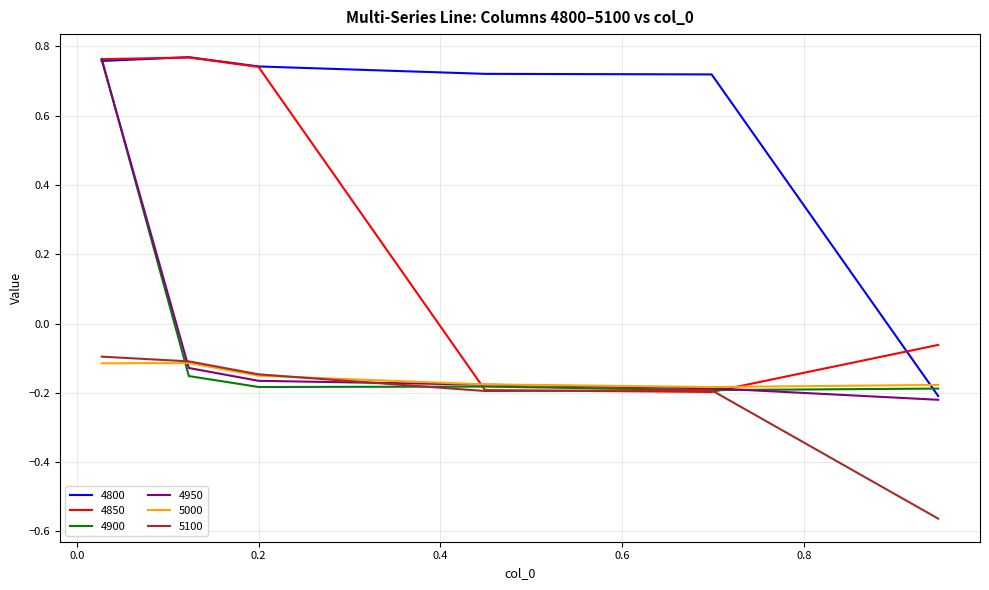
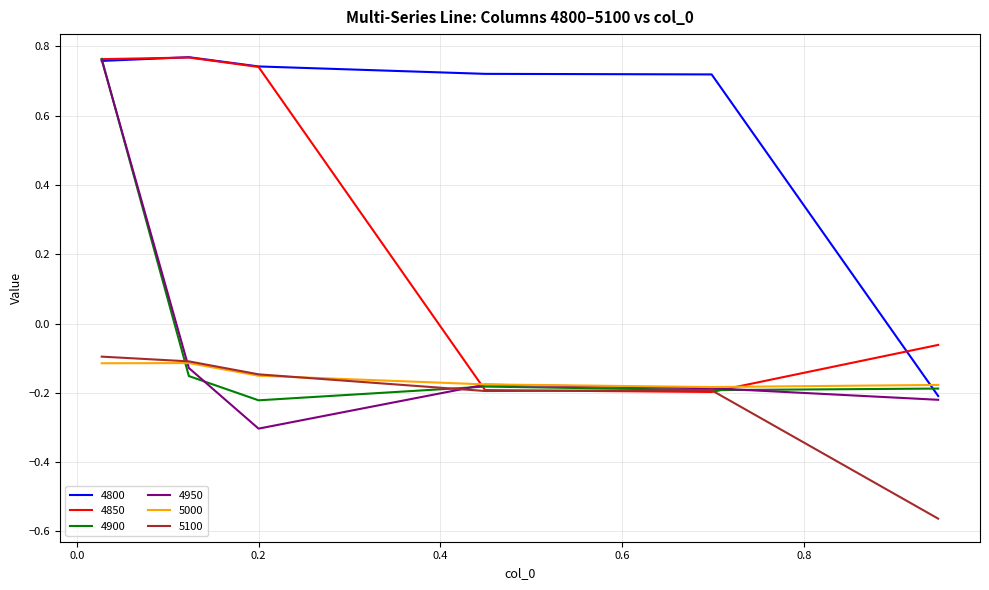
4900, 0.2: -0.18 -> -0.22
4950, 0.2: -0.17 -> -0.30
